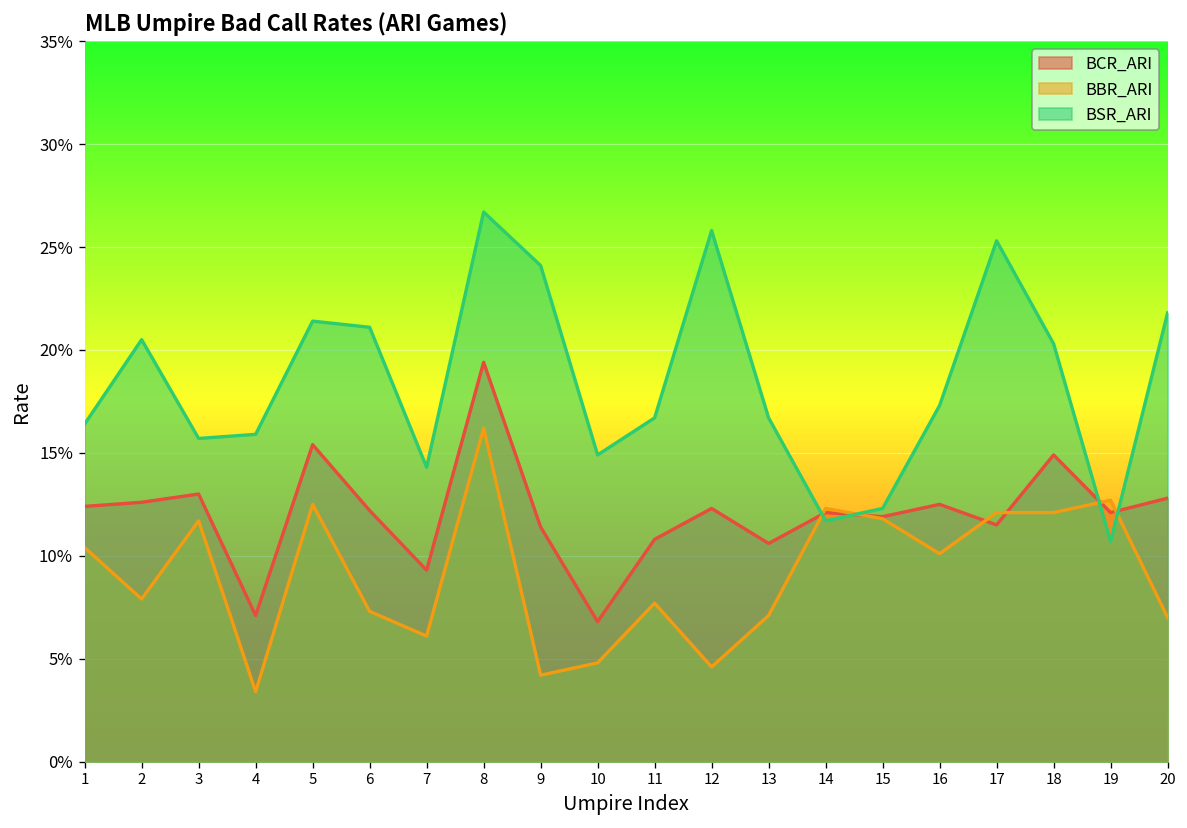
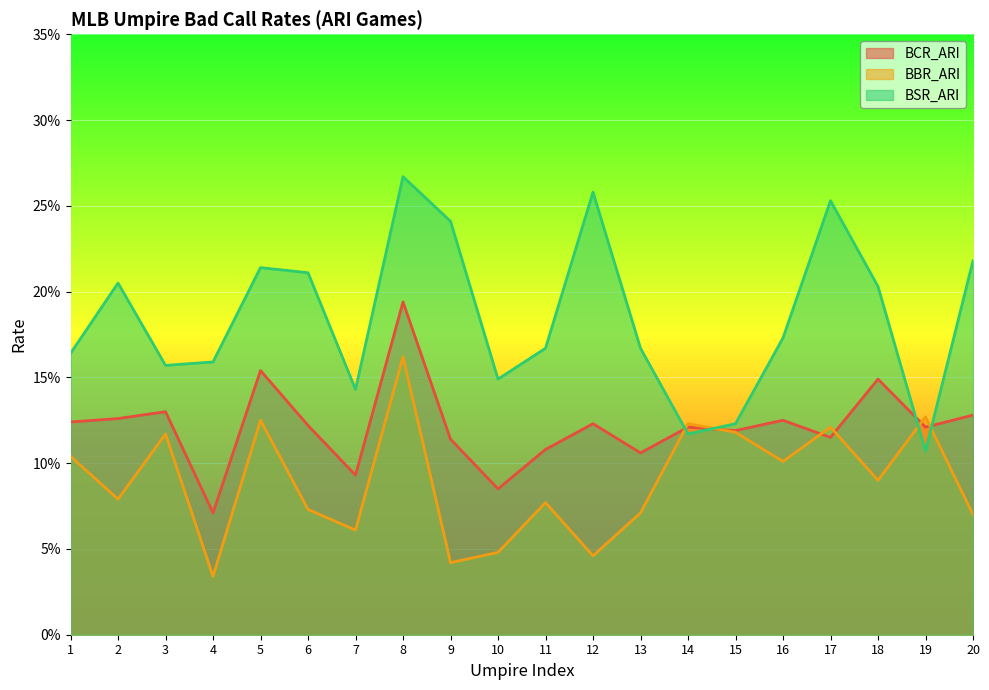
BCR_ARI, 10: 6.8% -> 8.5%
BBR_ARI, 18: 12.1% -> 9.0%
